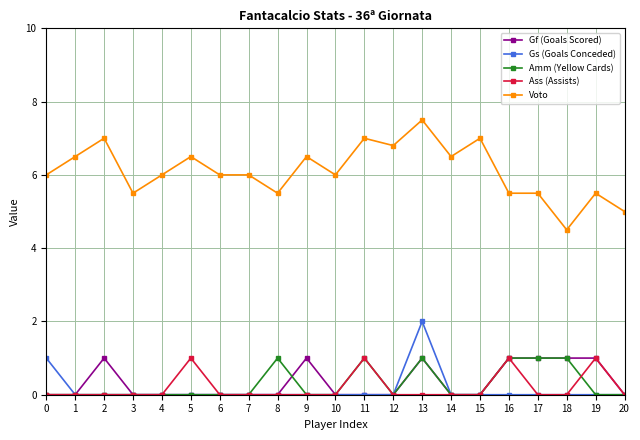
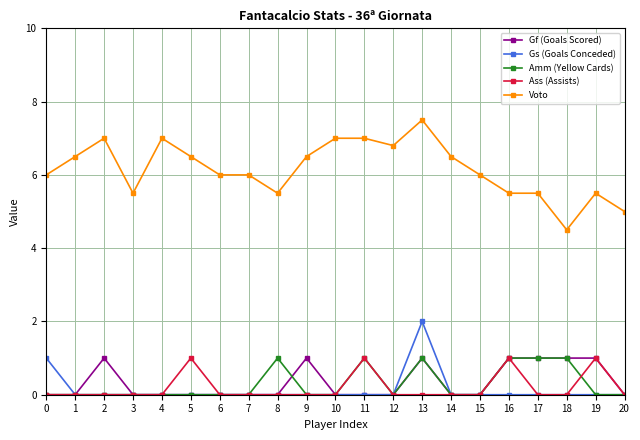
Voto, 4: 6 -> 7
Voto, 10: 6 -> 7
Voto, 15: 7 -> 6
